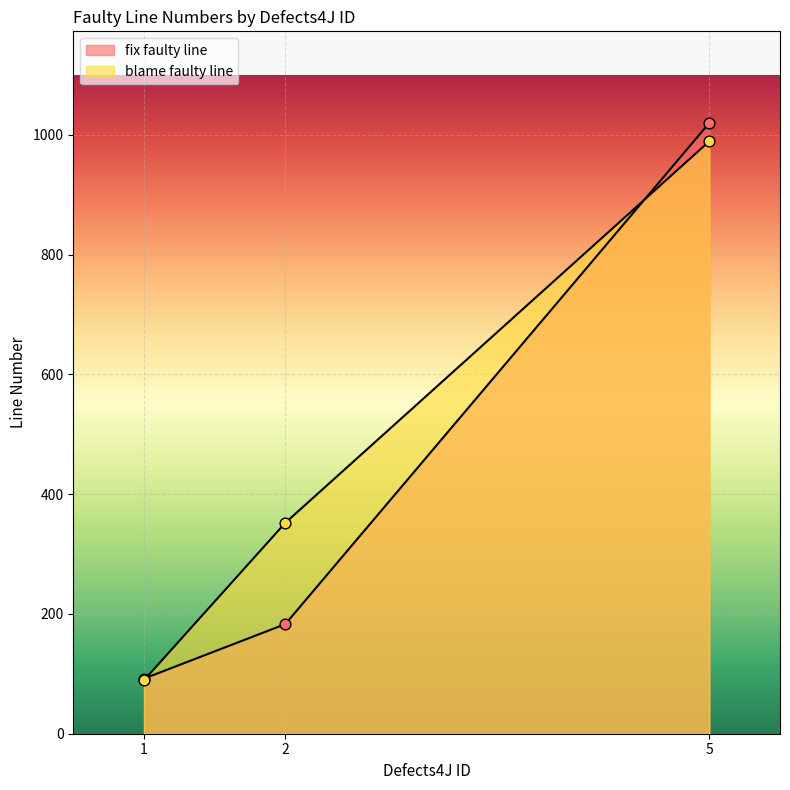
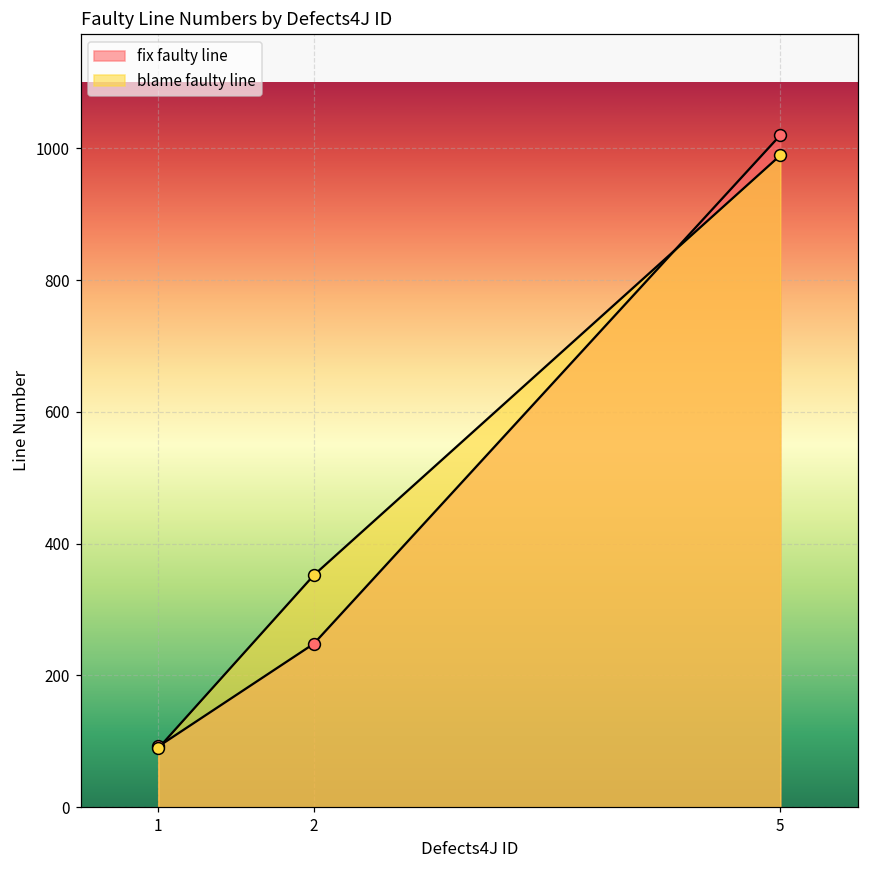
fix faulty line, 2: 180 -> 250
